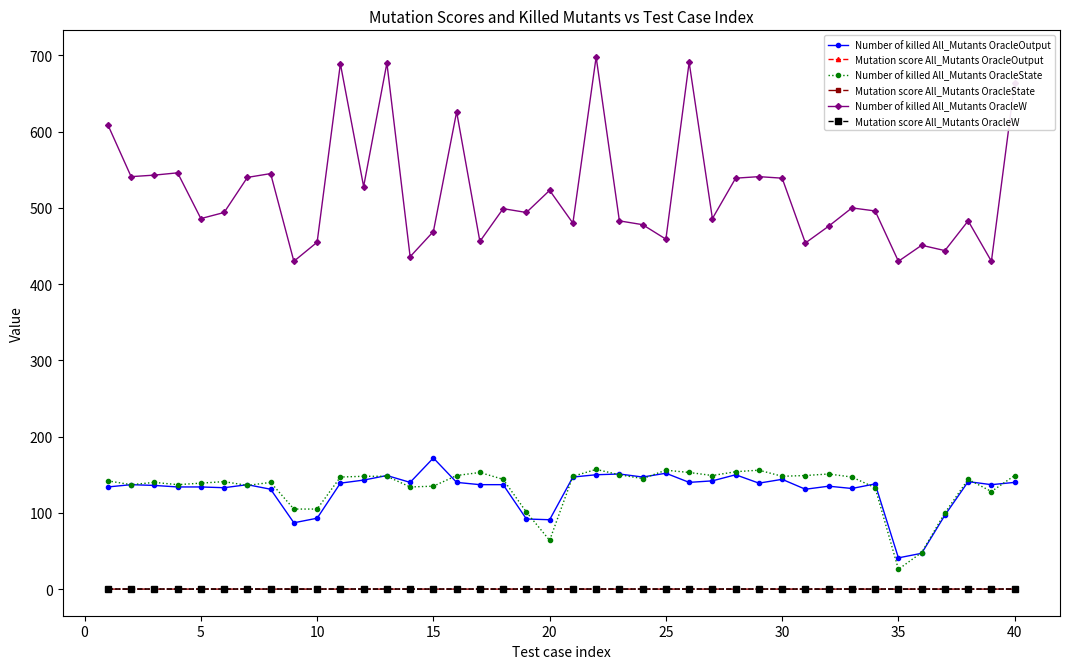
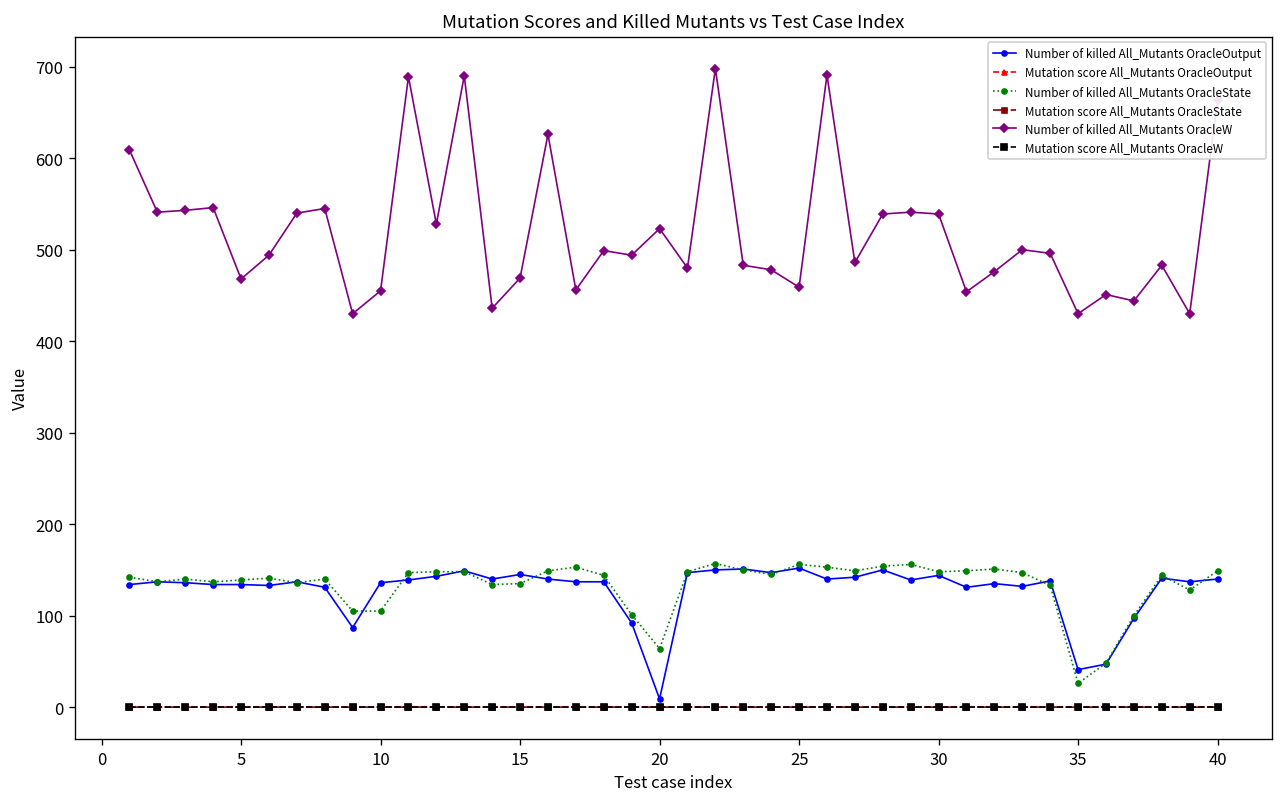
Number of killed All_Mutants OracleW, 5: 490 -> 470
Number of killed All_Mutants OracleOutput, 10: 90 -> 140
Number of killed All_Mutants OracleOutput, 15: 170 -> 150
Number of killed All_Mutants OracleOutput, 20: 90 -> 10
